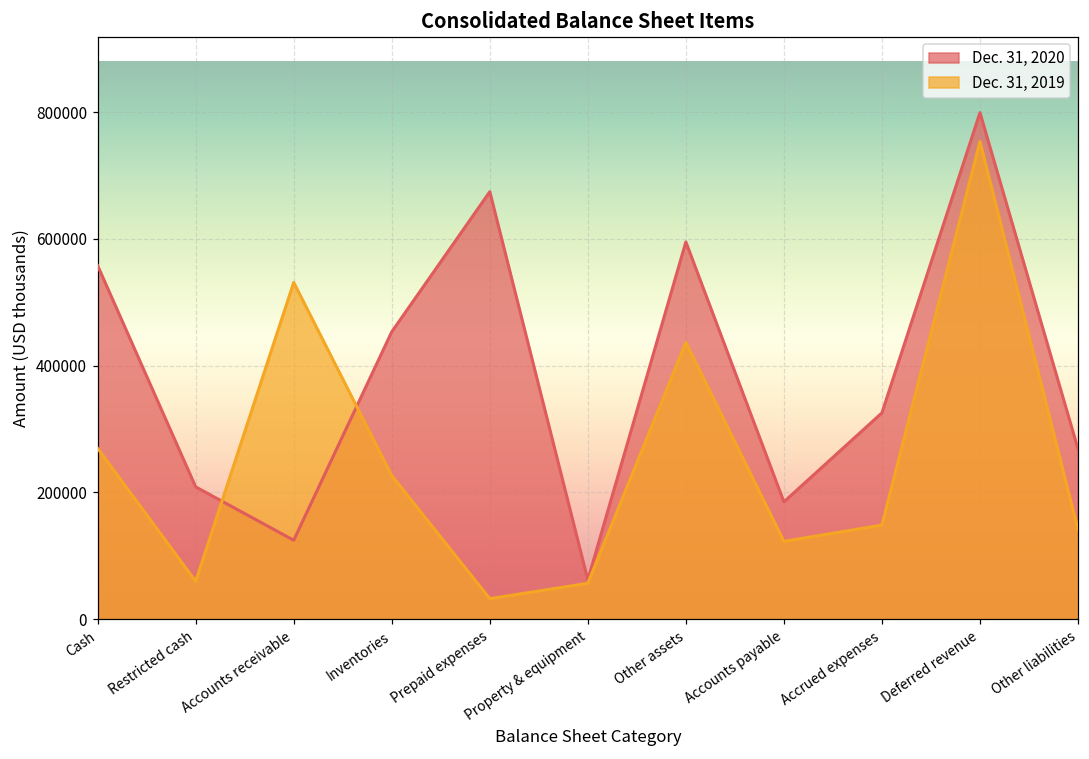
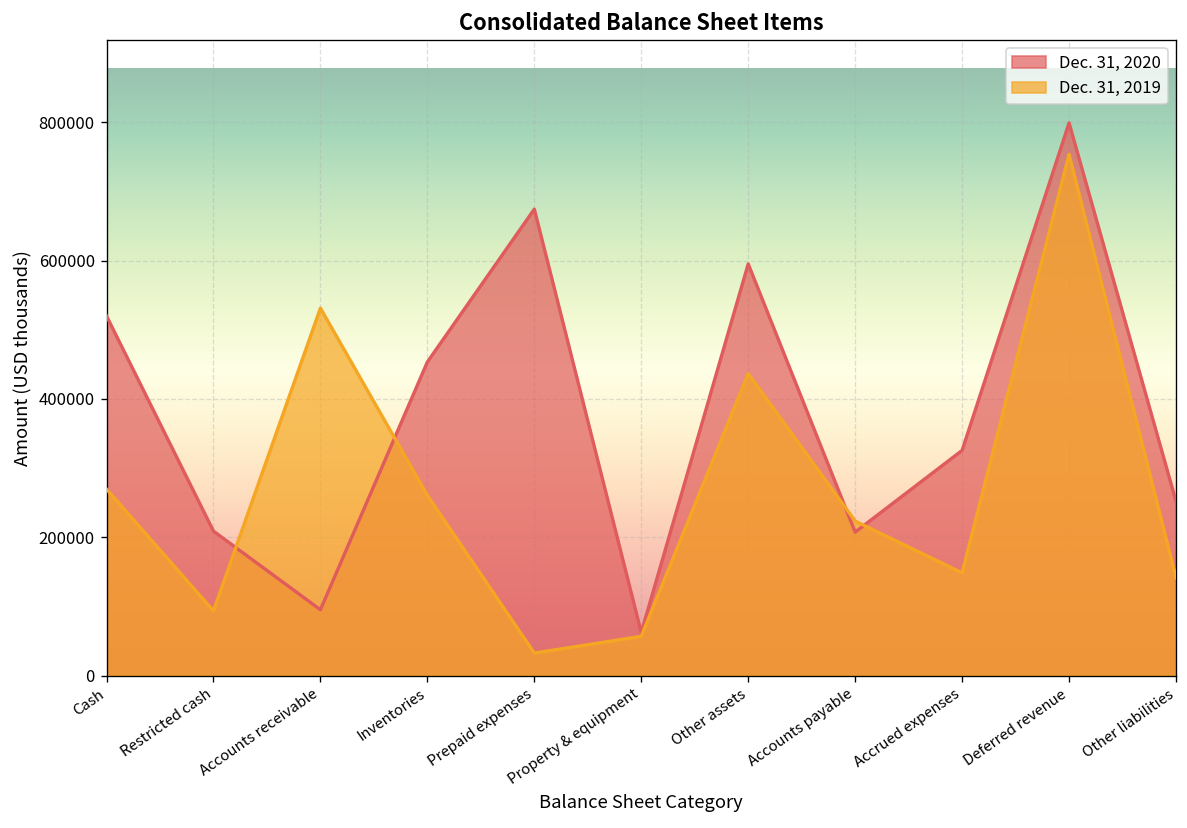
Dec. 31, 2020, Cash: 560000 -> 520000
Dec. 31, 2019, Restricted cash: 60000 -> 90000
Dec. 31, 2020, Accounts receivable: 120000 -> 100000
Dec. 31, 2019, Inventories: 230000 -> 260000
Dec. 31, 2020, Accounts payable: 190000 -> 210000
Dec. 31, 2019, Accounts payable: 120000 -> 220000
Dec. 31, 2020, Other liabilities: 270000 -> 250000
